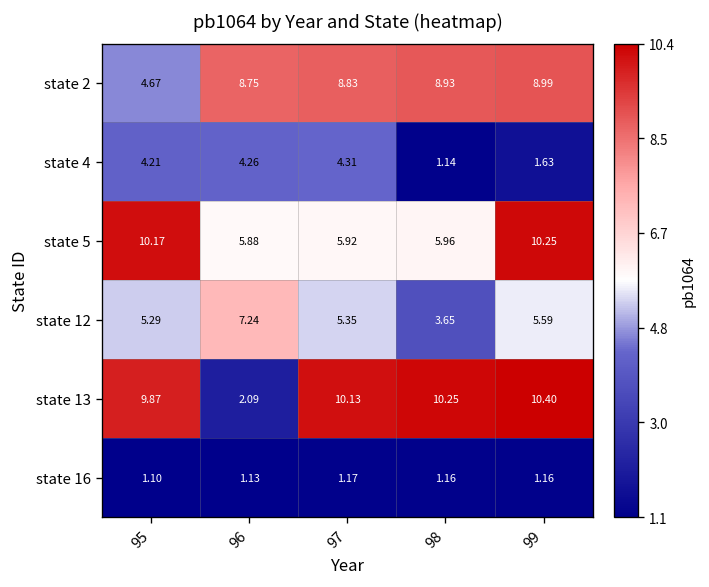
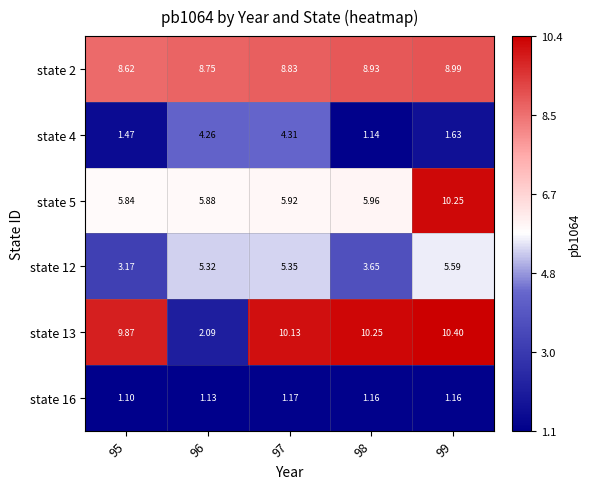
state 2, 95: 4.67 -> 8.62
state 4, 95: 4.21 -> 1.47
state 5, 95: 10.17 -> 5.84
state 12, 95: 5.29 -> 3.17
state 12, 96: 7.24 -> 5.32
